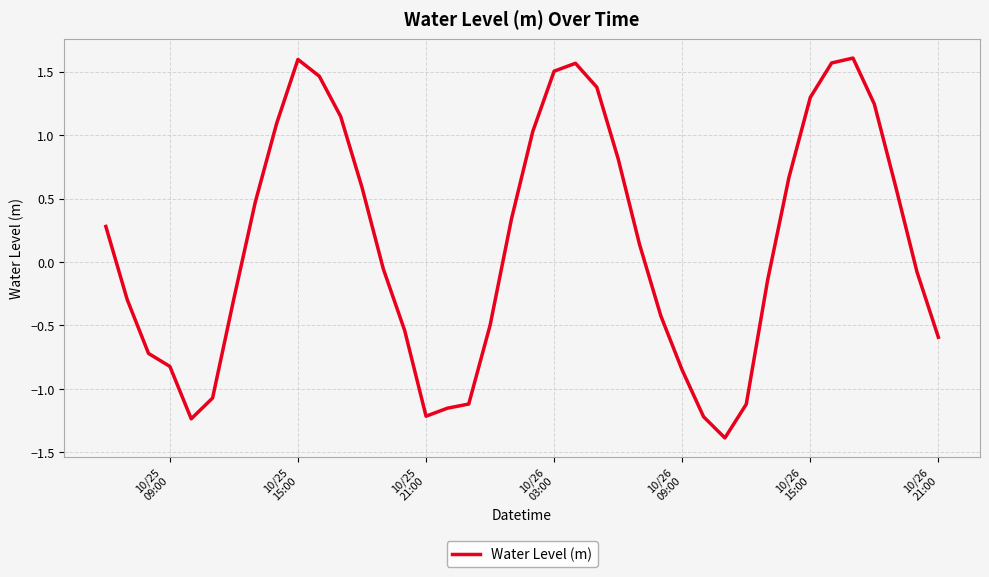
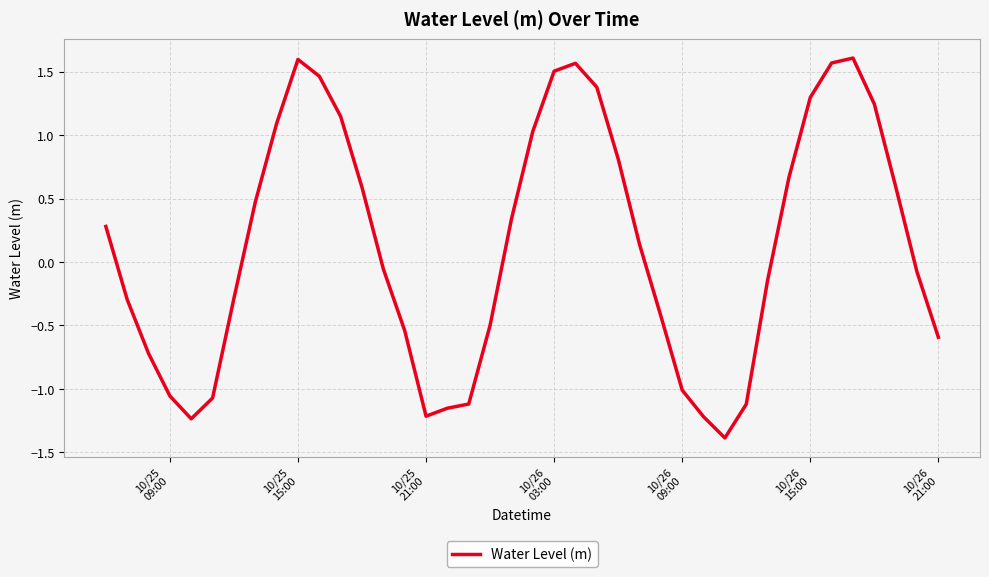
10/25 09:00: -0.82 -> -1.06
10/26 09:00: -0.85 -> -1.01
